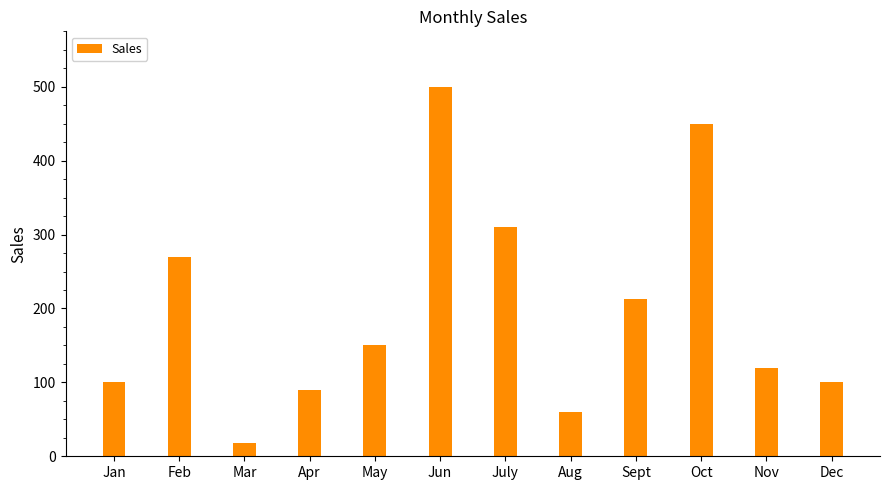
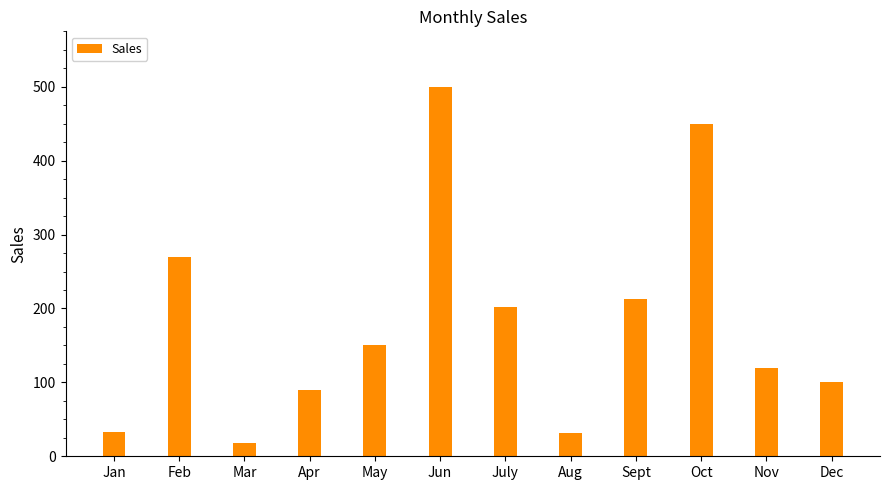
Jan: 100 -> 30
July: 310 -> 200
Aug: 60 -> 30
